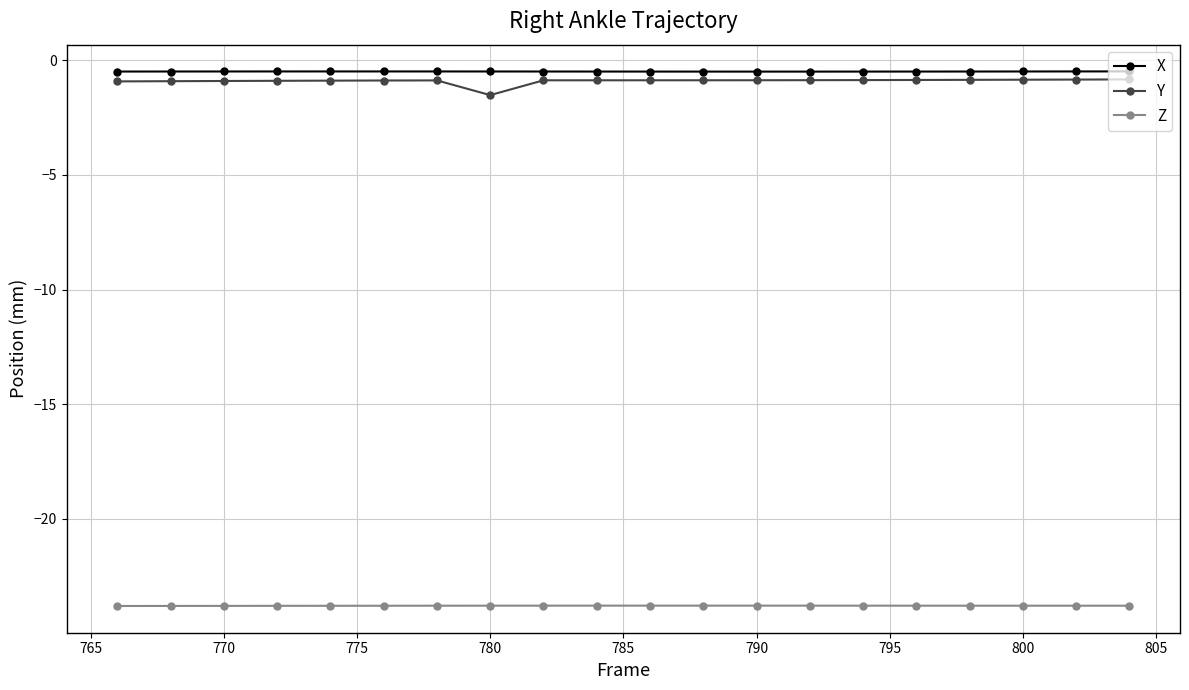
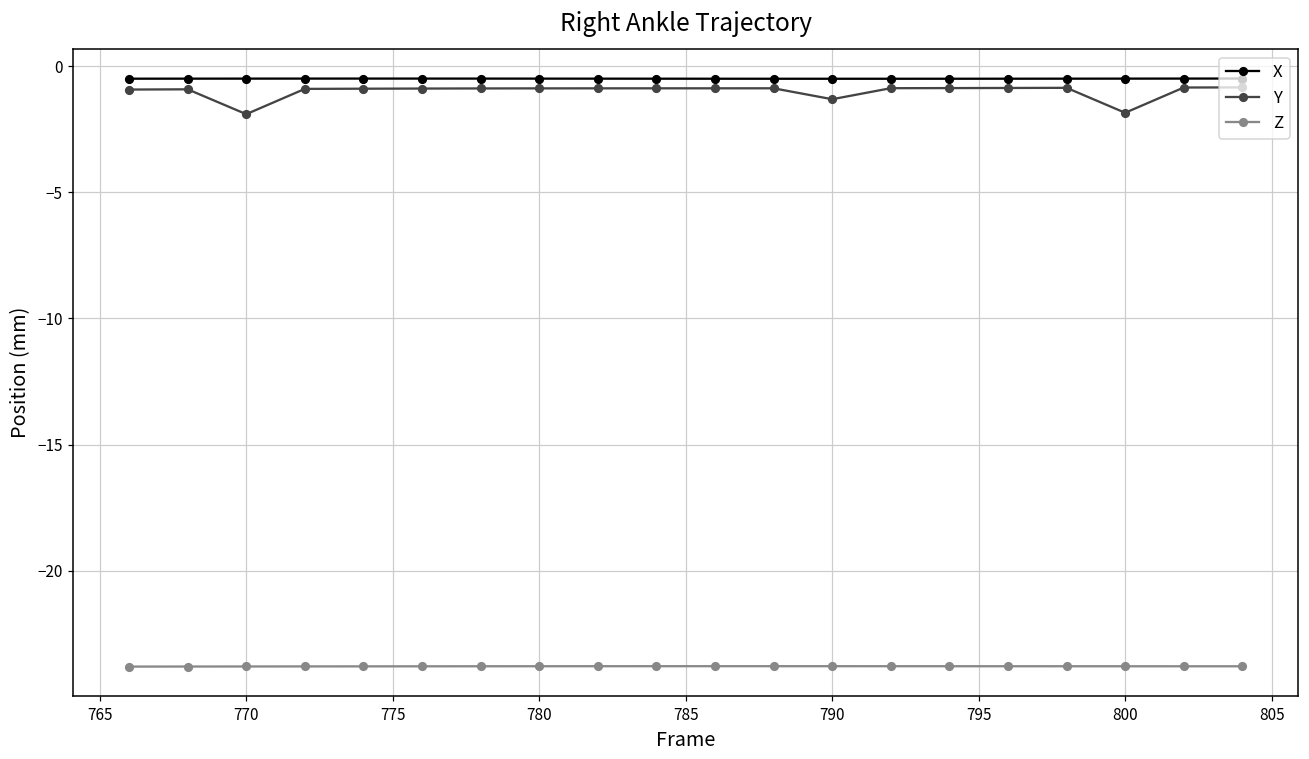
Y, 770: -0.9 -> -1.9
Y, 780: -1.5 -> -0.9
Y, 790: -0.9 -> -1.3
Y, 800: -0.8 -> -1.8
